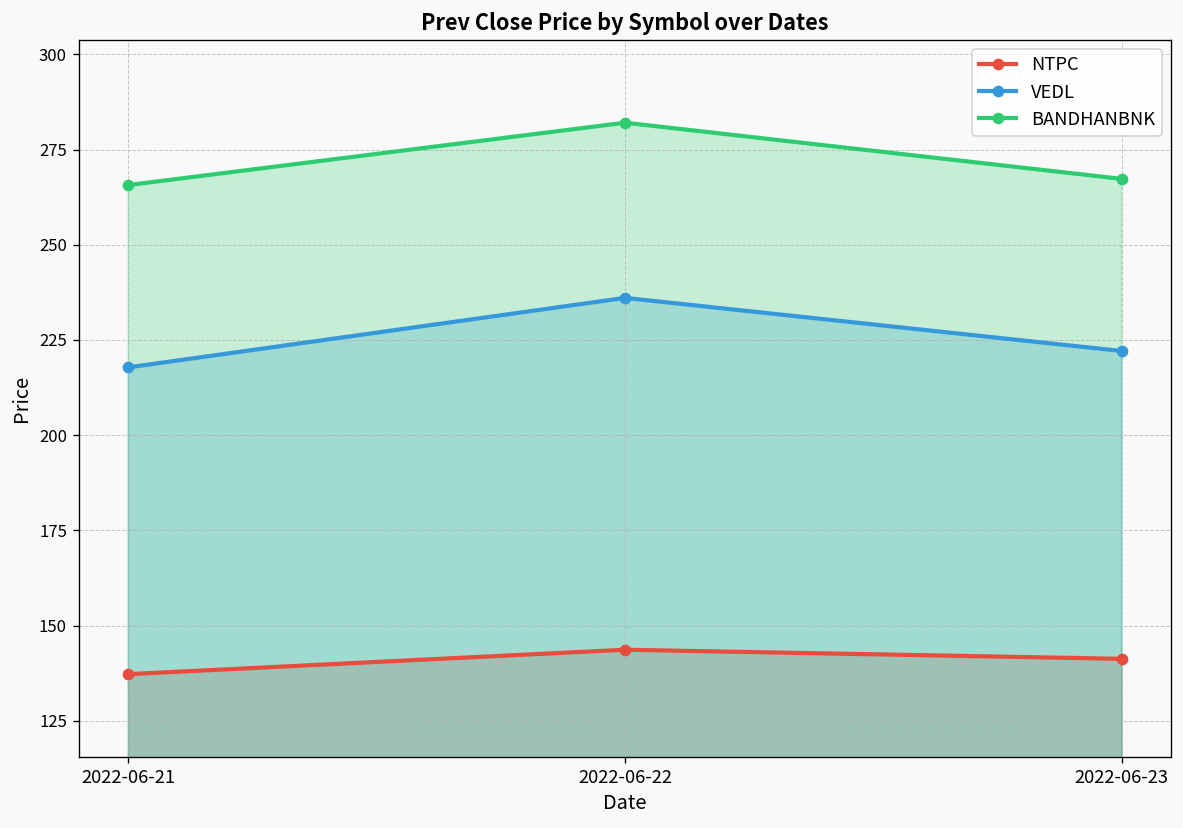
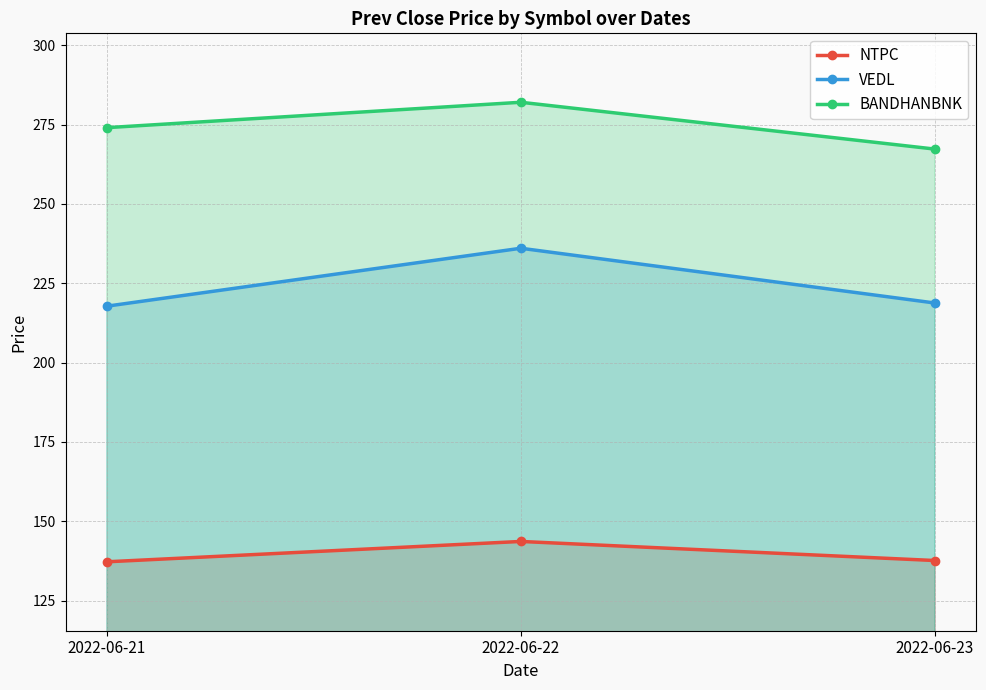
BANDHANBNK, 2022-06-21: 266 -> 274
NTPC, 2022-06-23: 141 -> 138
VEDL, 2022-06-23: 222 -> 219
